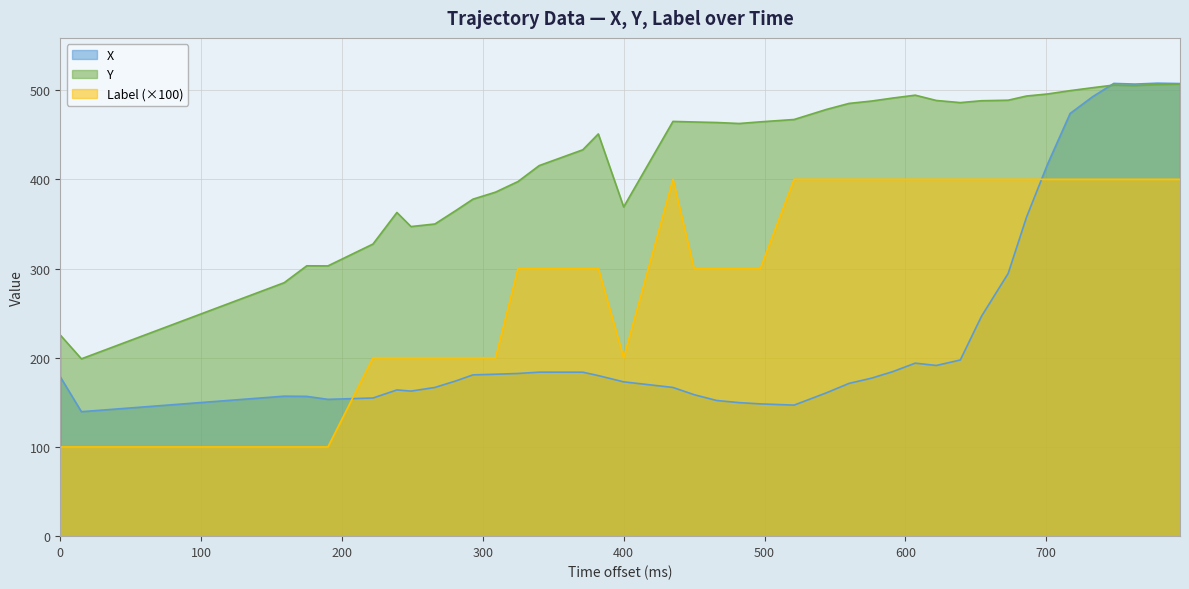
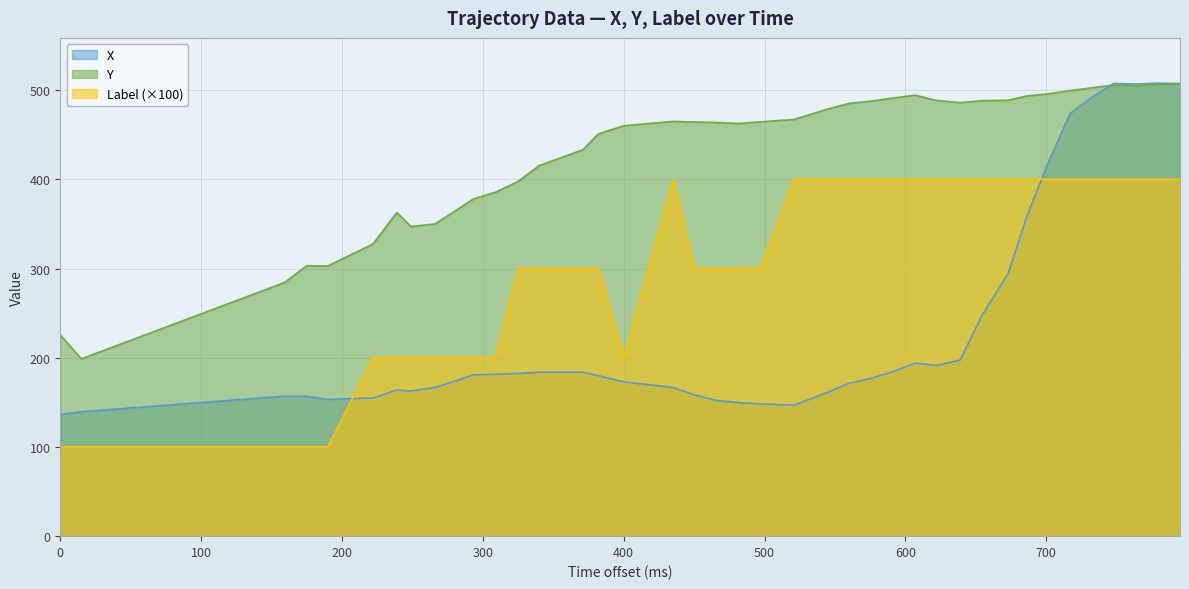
X, 0: 180 -> 140
Y, 400: 370 -> 460
